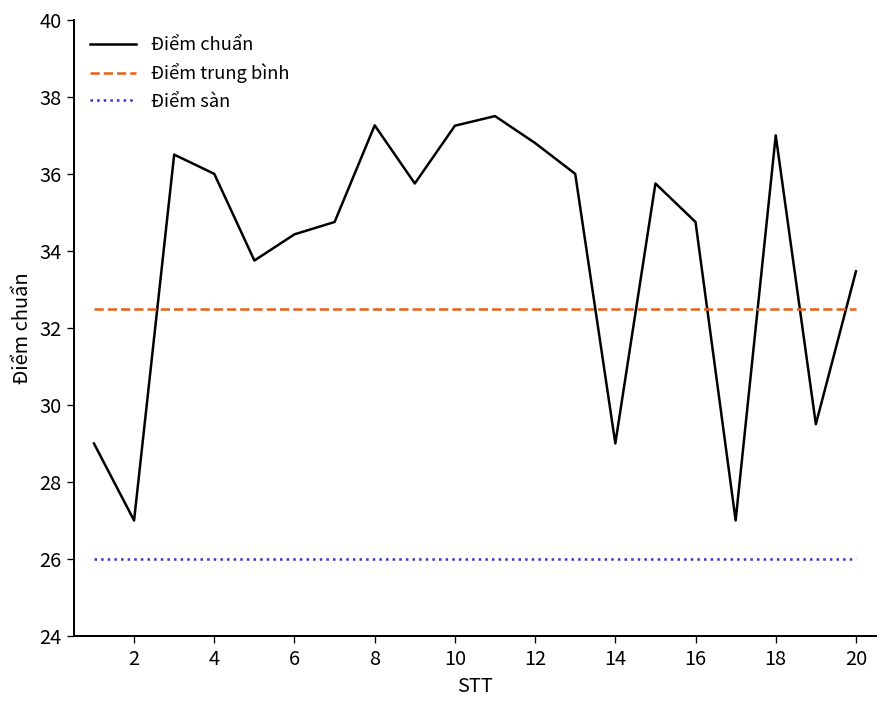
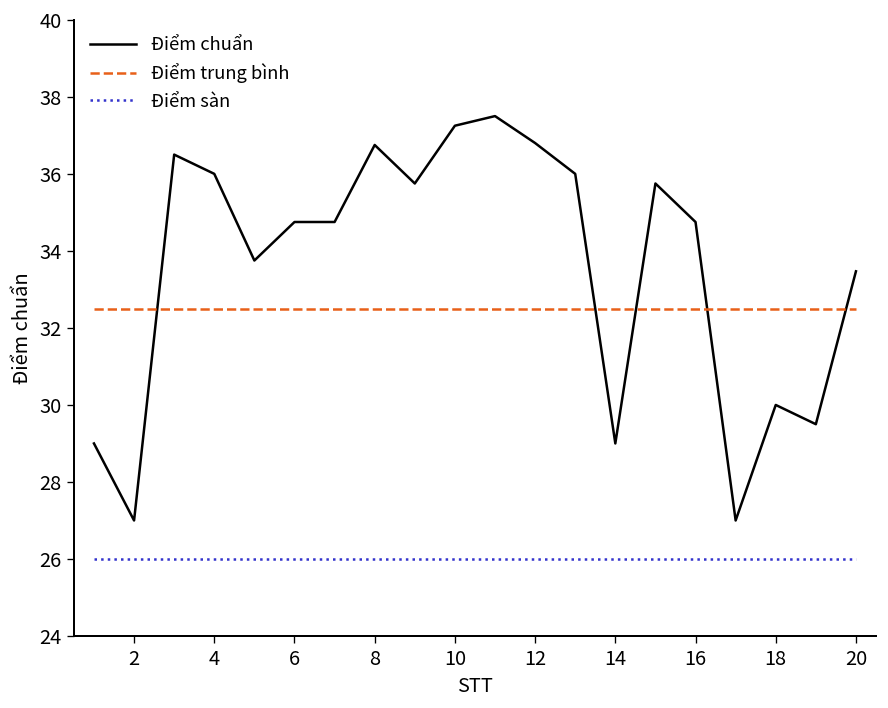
Điểm chuẩn, 6: 34.4 -> 34.8
Điểm chuẩn, 8: 37.3 -> 36.8
Điểm chuẩn, 18: 37 -> 30
